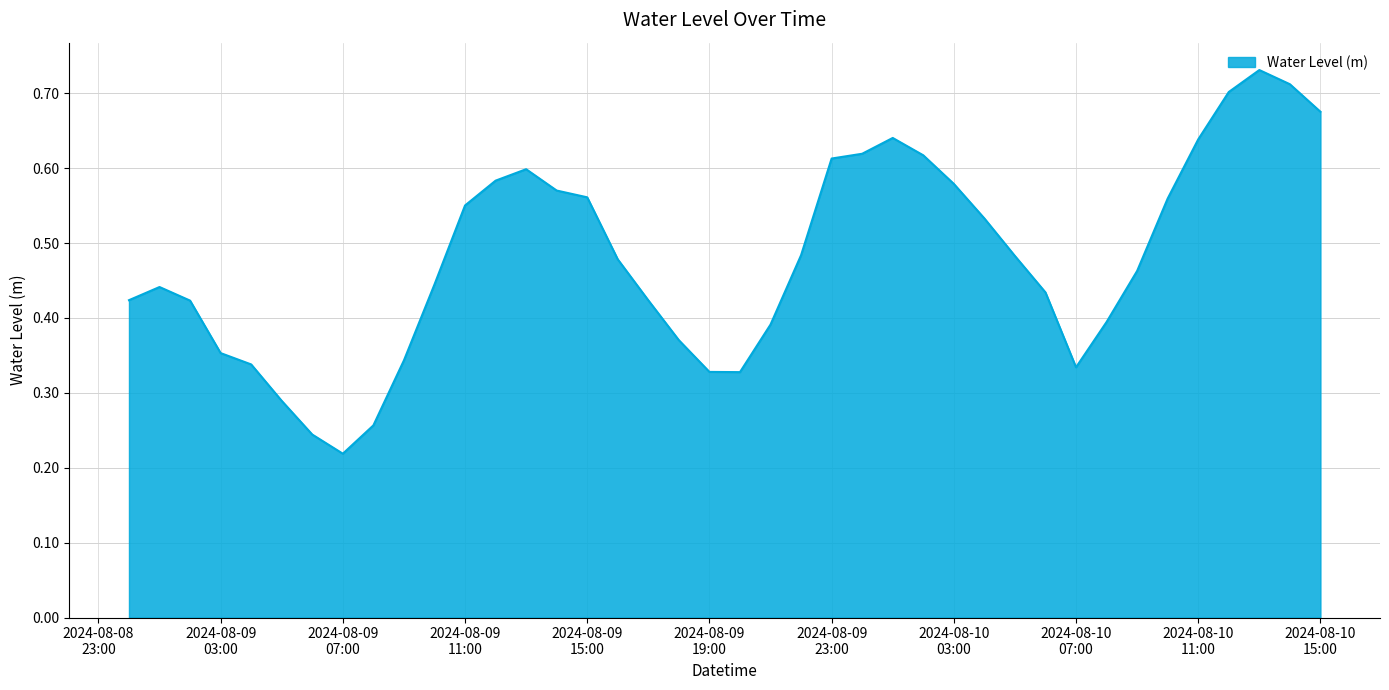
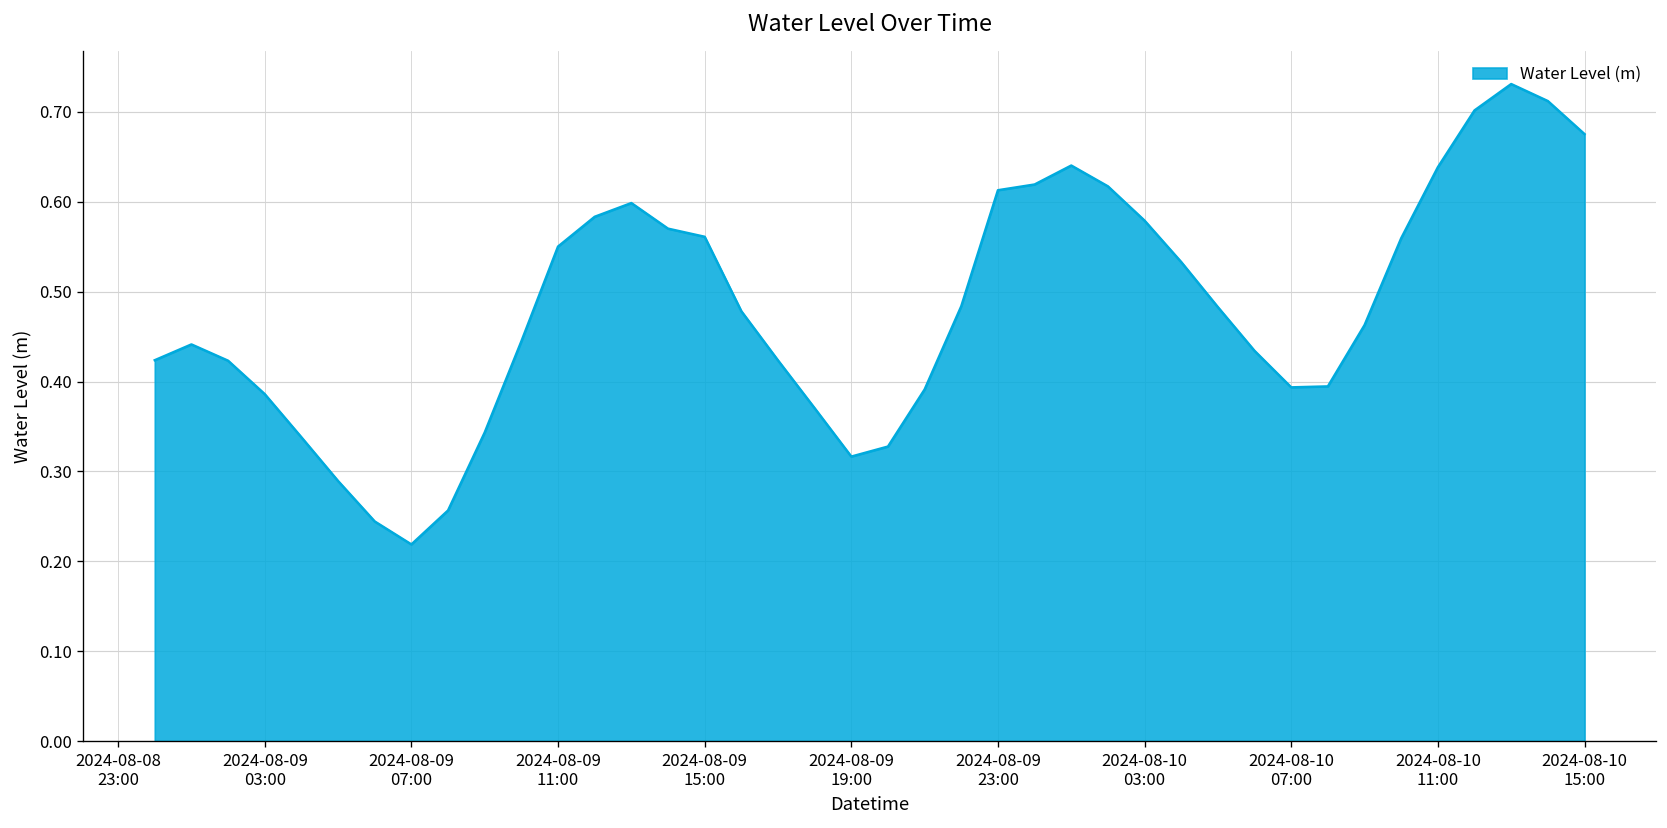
2024-08-09 03:00: 0.35 -> 0.39
2024-08-09 19:00: 0.33 -> 0.32
2024-08-10 07:00: 0.33 -> 0.39
